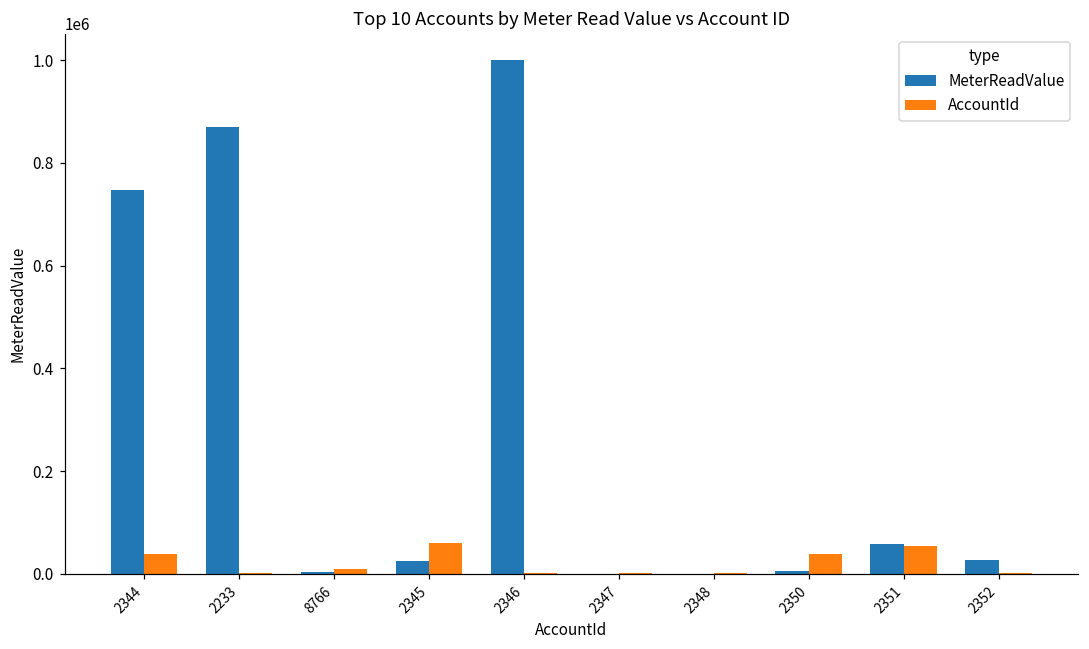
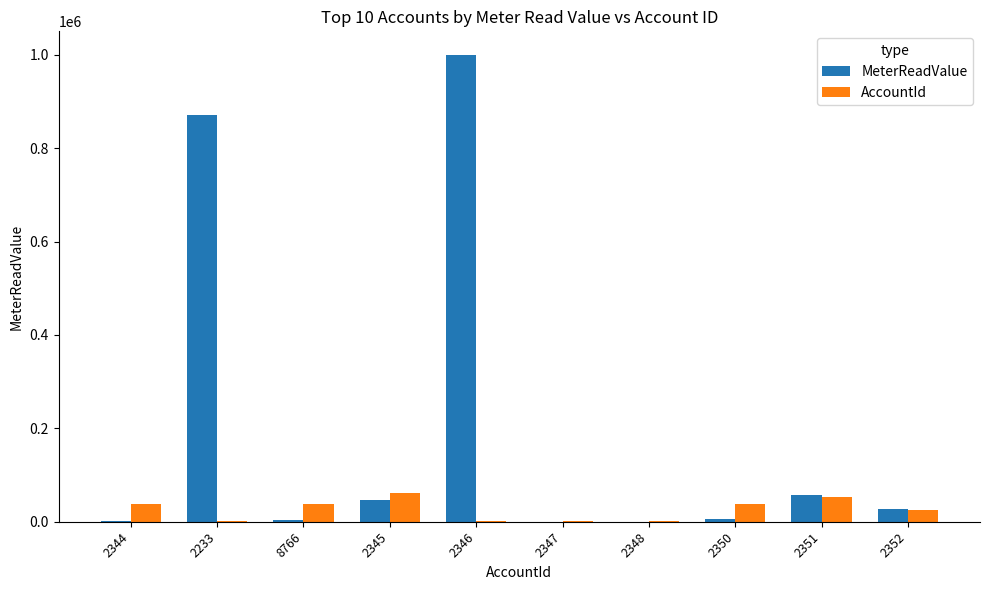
MeterReadValue, 2344: 750000 -> 0
AccountId, 8766: 10000 -> 40000
MeterReadValue, 2345: 30000 -> 50000
AccountId, 2352: 0 -> 30000
